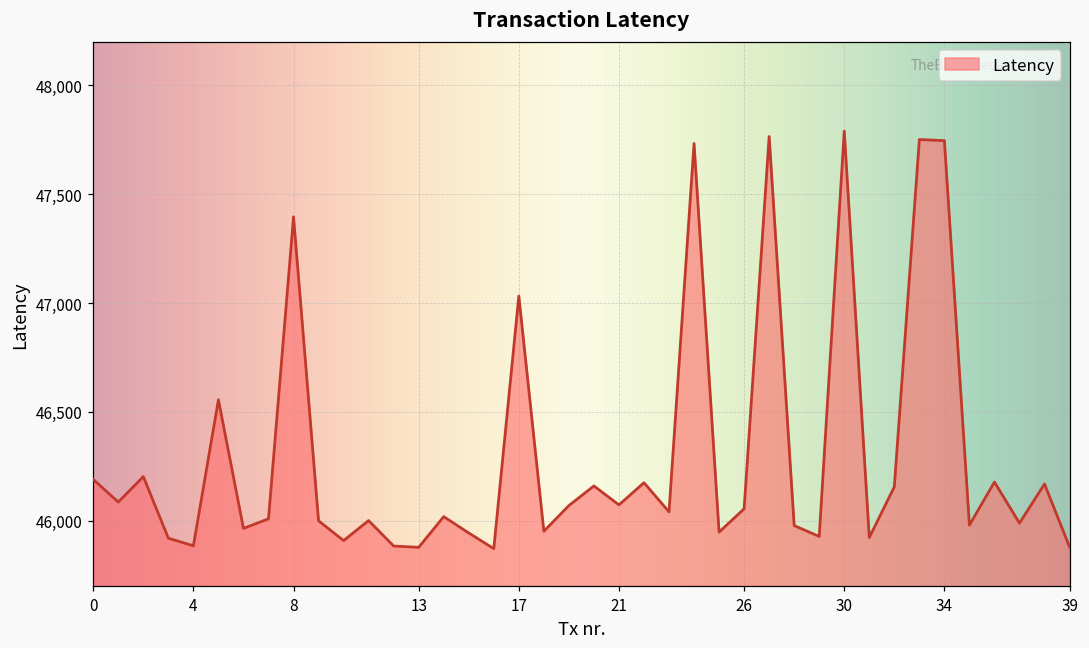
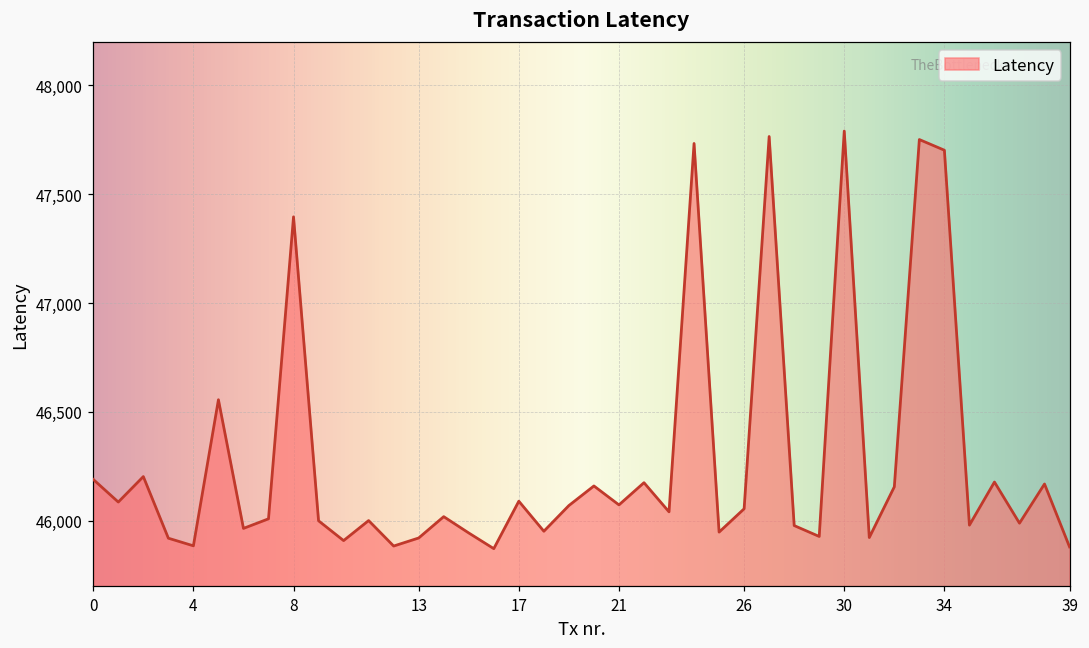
13: 45,880 -> 45,920
17: 47,030 -> 46,090
34: 47,750 -> 47,700
